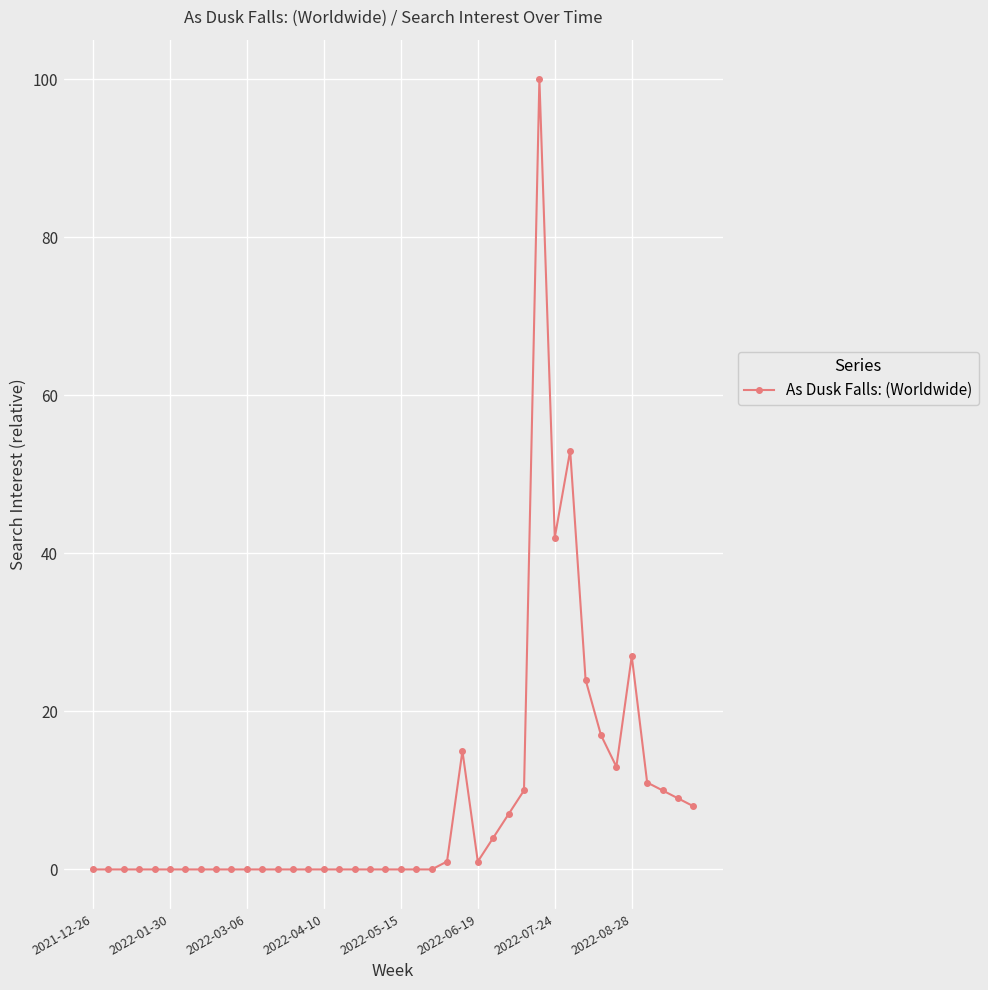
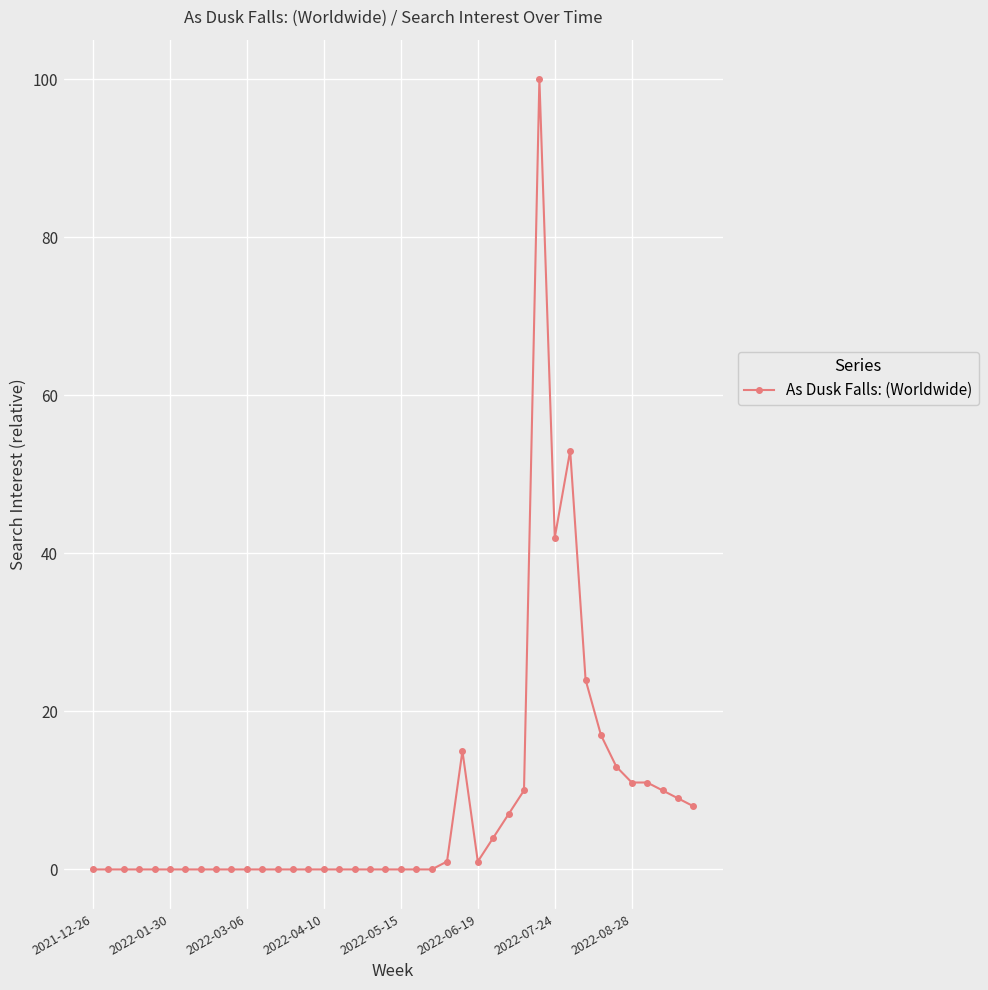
2022-08-28: 27 -> 11
